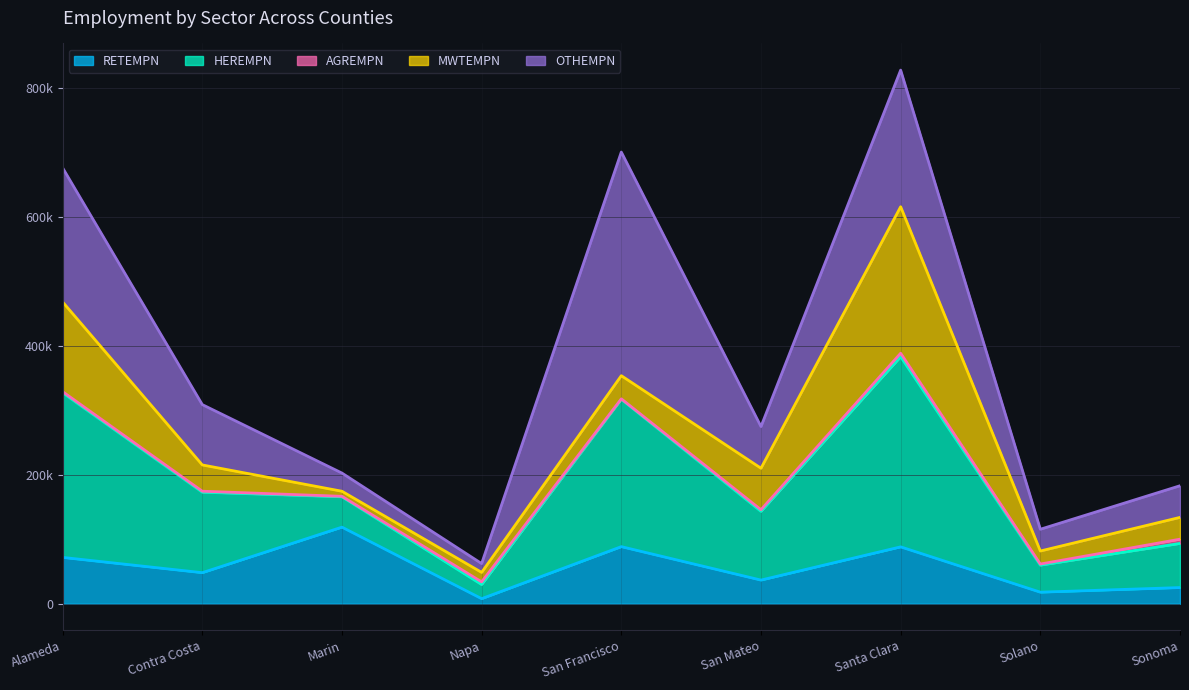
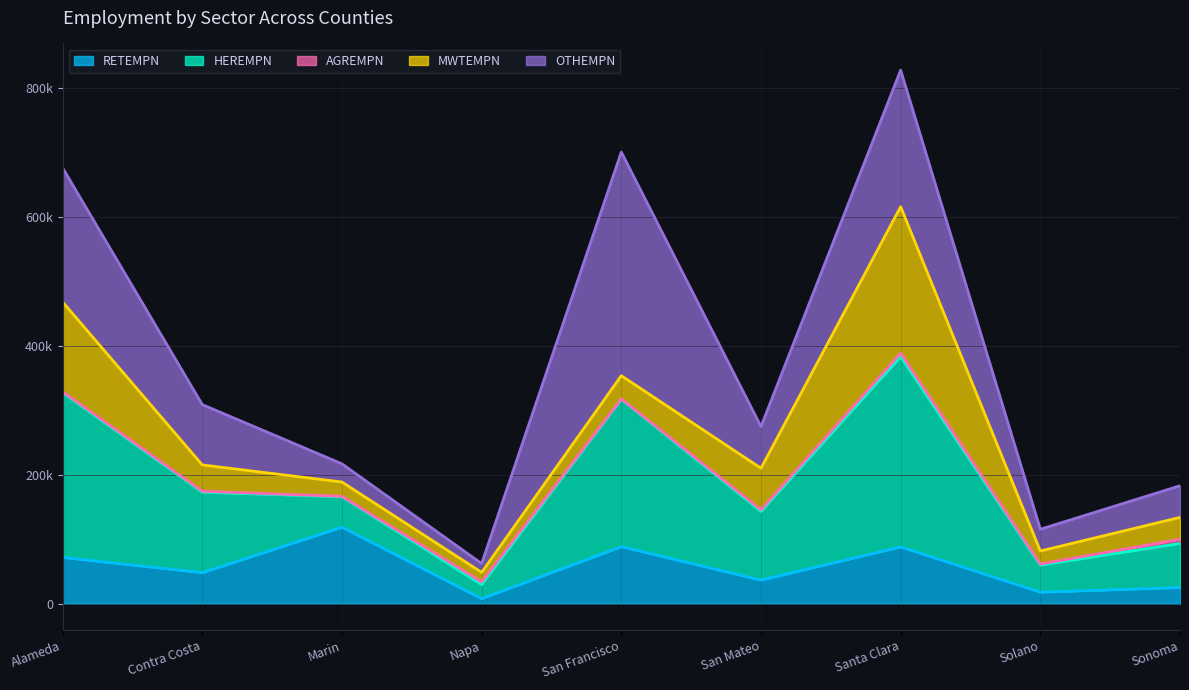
MWTEMPN, Marin: 10000 -> 20000
